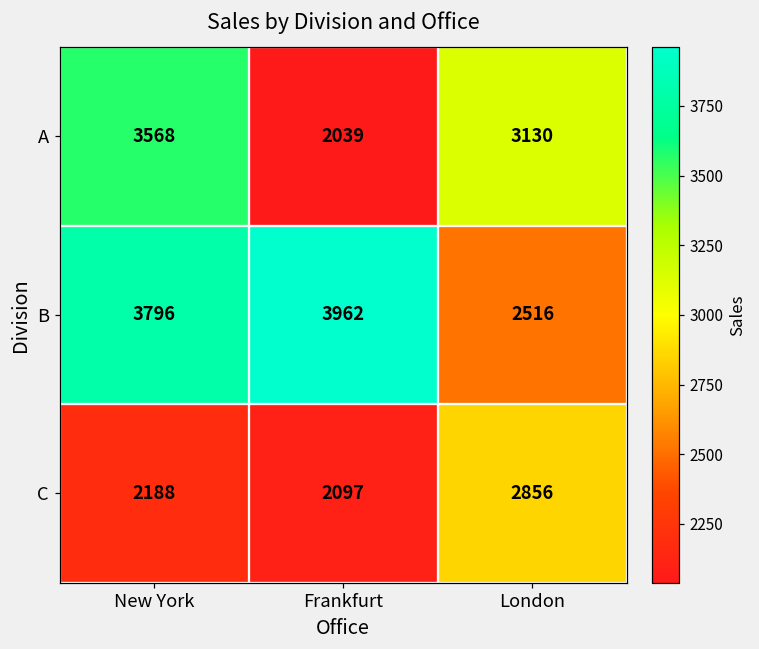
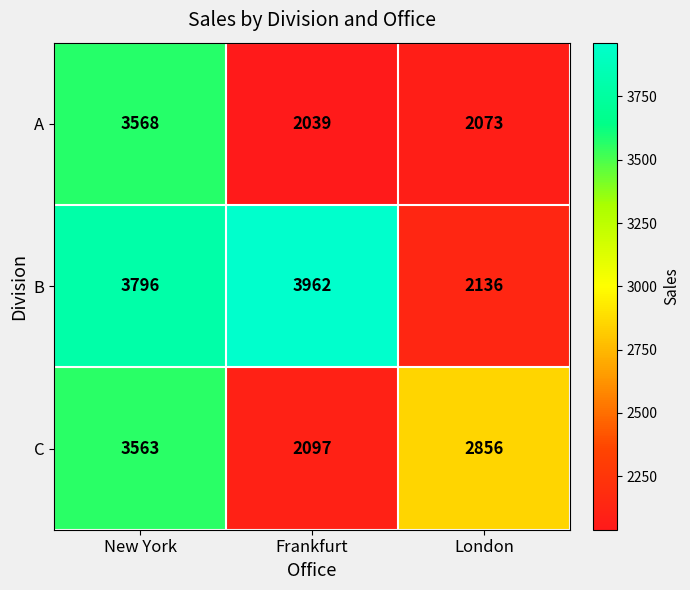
A, London: 3130 -> 2073
B, London: 2516 -> 2136
C, New York: 2188 -> 3563
